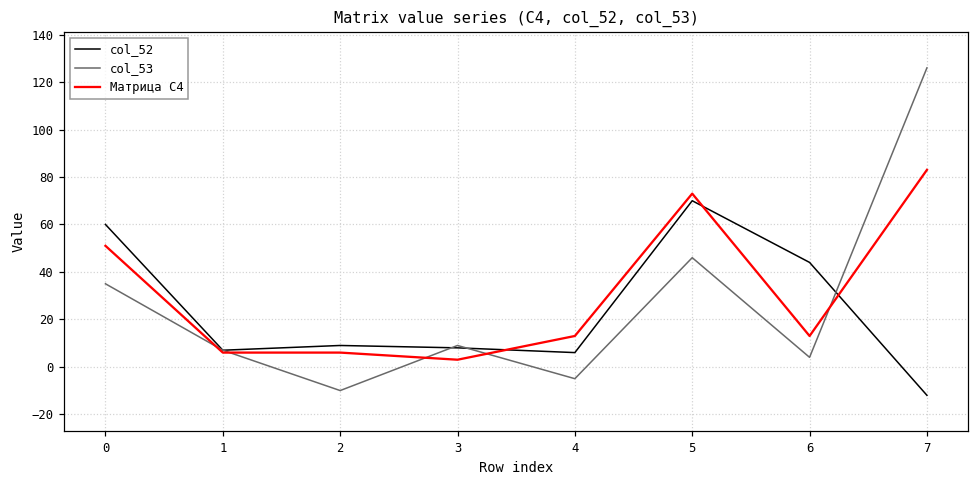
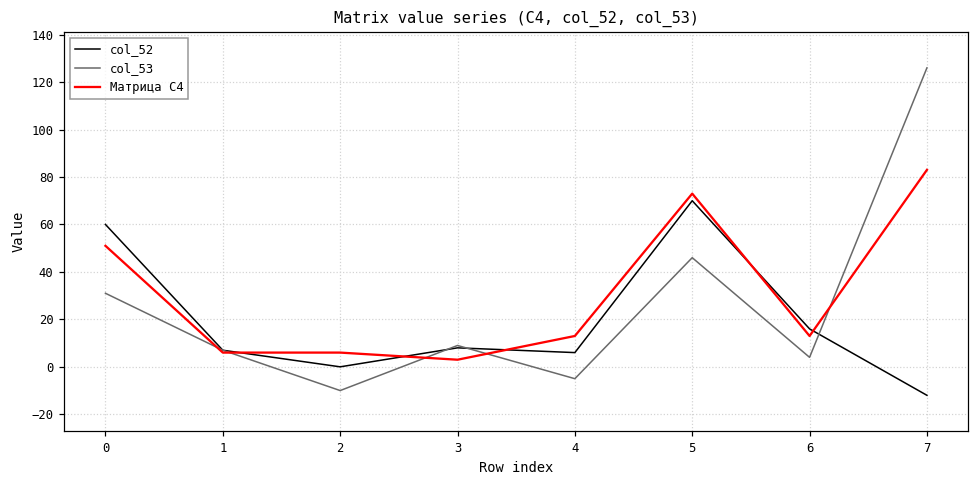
col_53, 0: 35 -> 31
col_52, 2: 9 -> 0
col_52, 6: 44 -> 16
